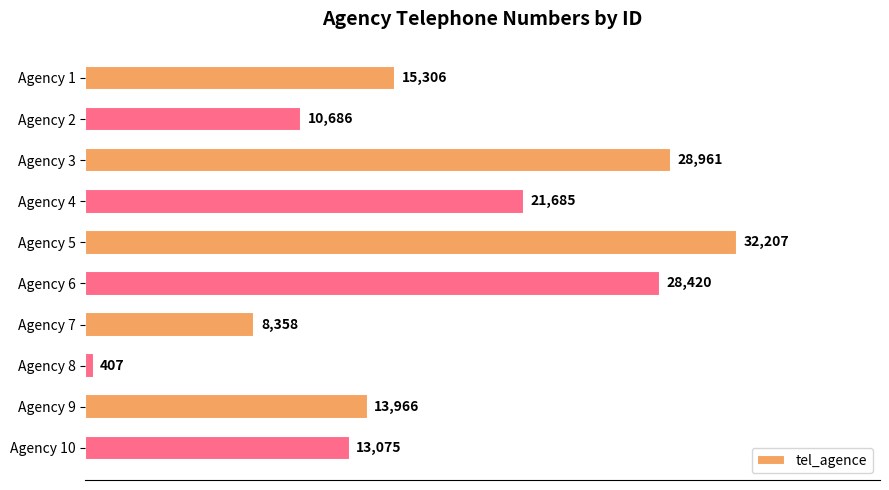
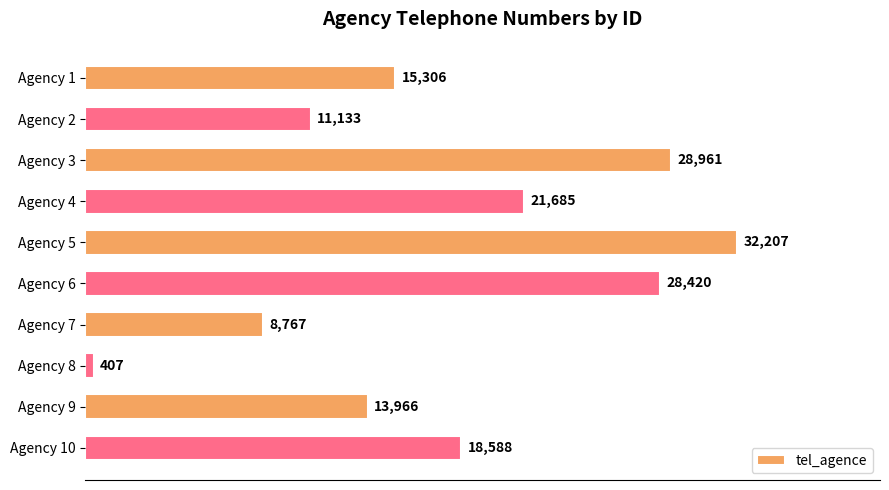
Agency 2: 10,686 -> 11,133
Agency 7: 8,358 -> 8,767
Agency 10: 13,075 -> 18,588
